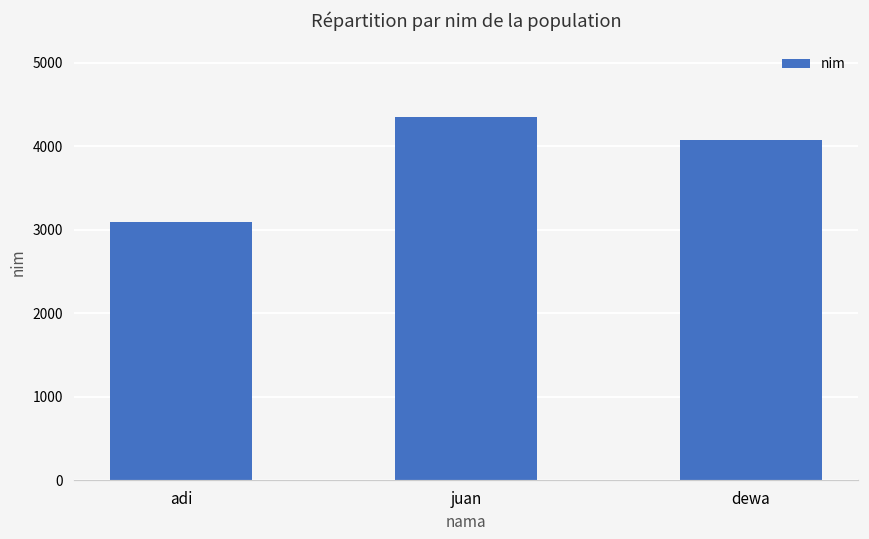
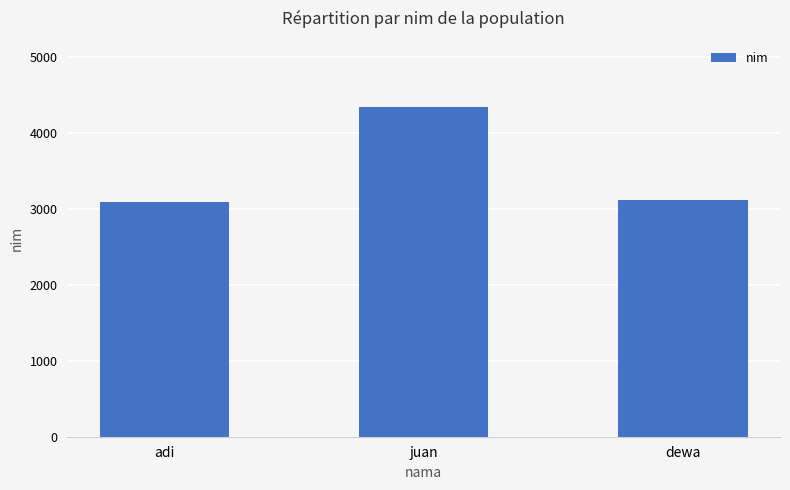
dewa: 4100 -> 3100
